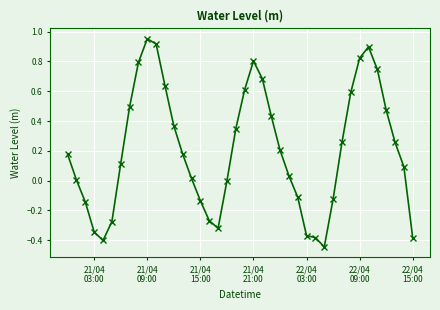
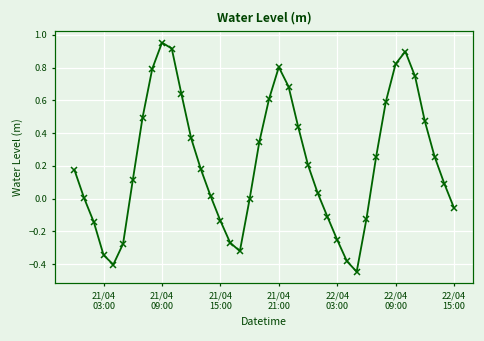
22/04 03:00: -0.37 -> -0.25
22/04 15:00: -0.39 -> -0.06
